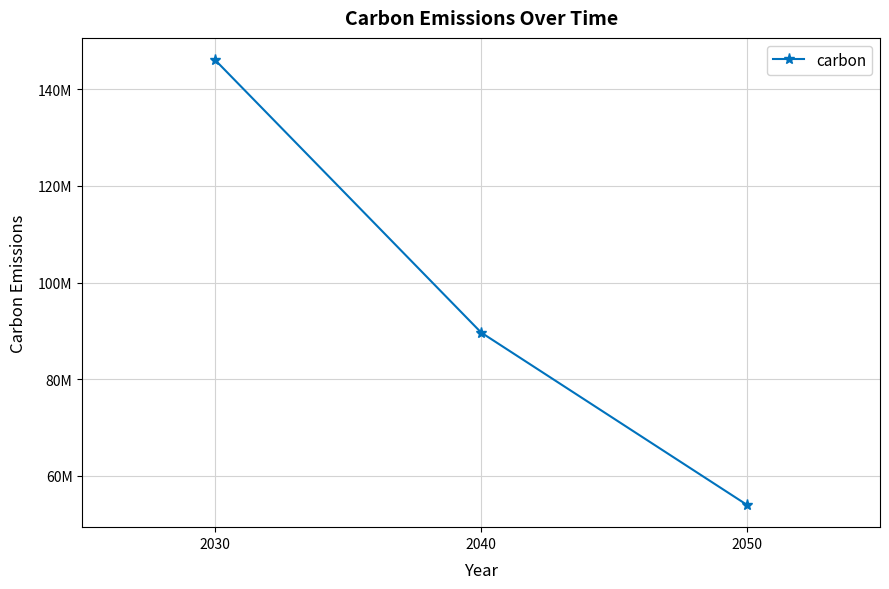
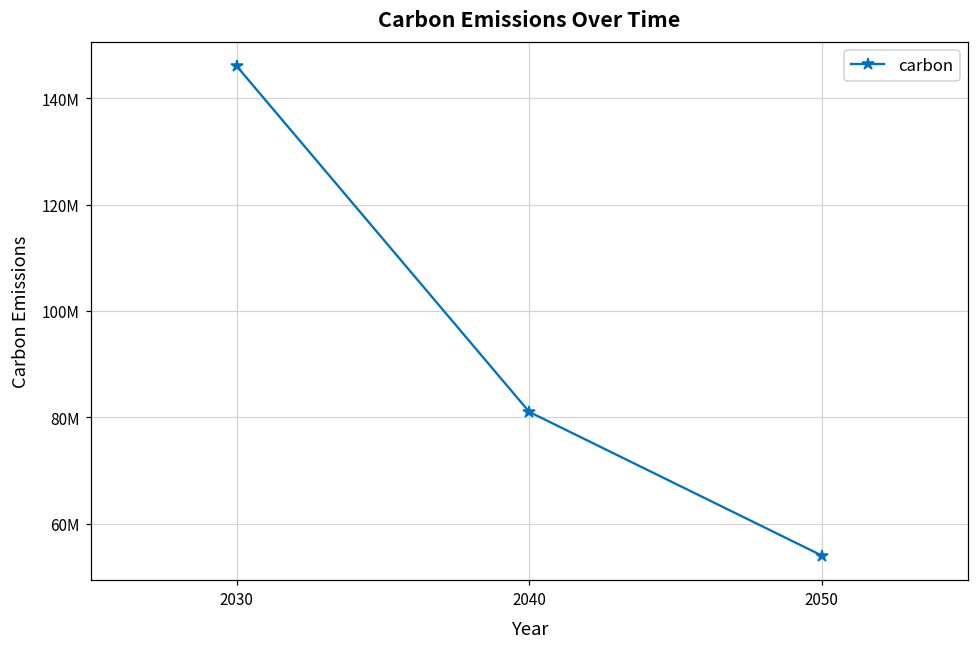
2040: 90000000 -> 81000000
